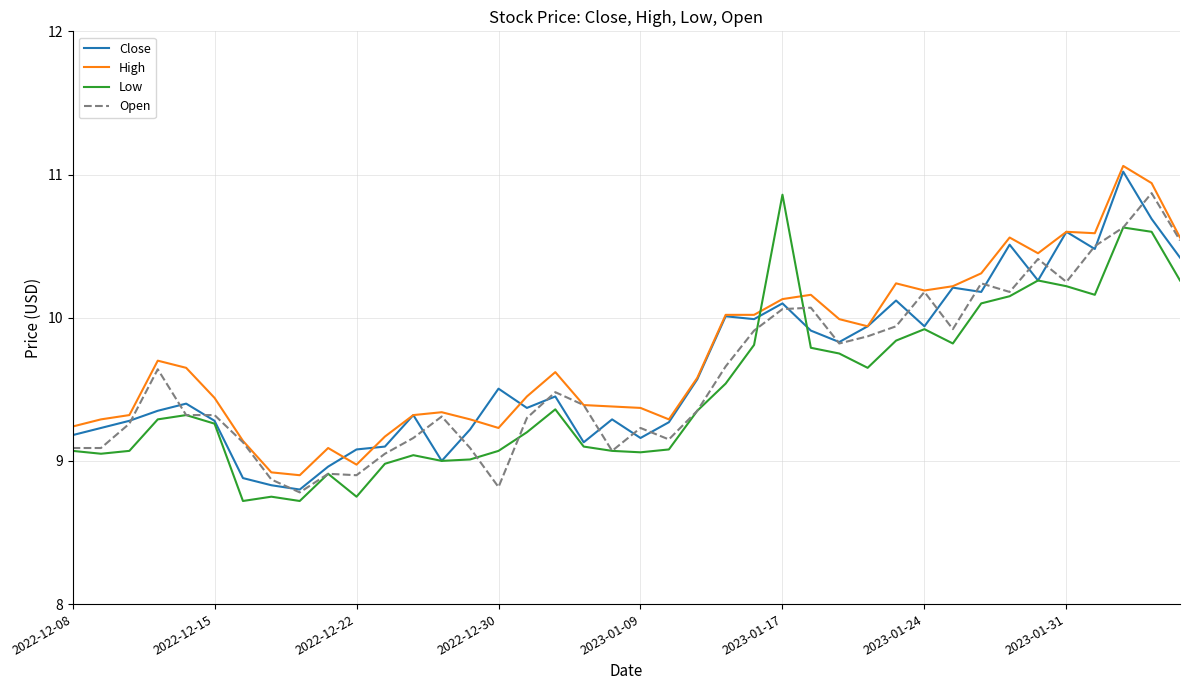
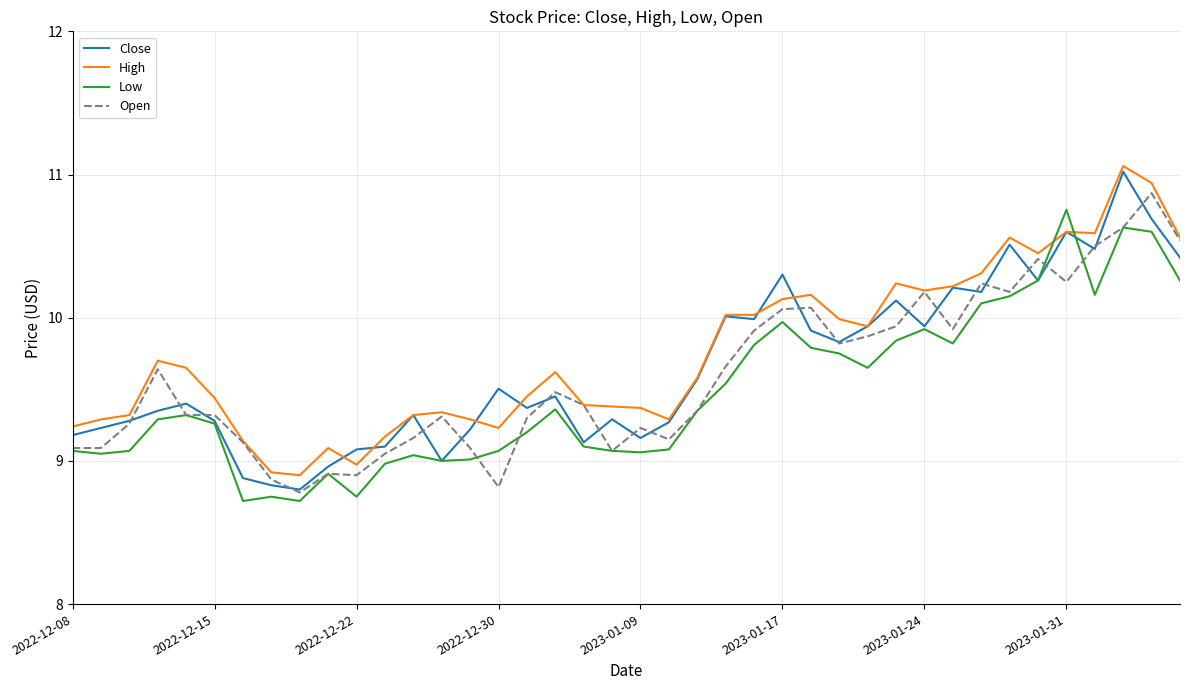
Close, 2023-01-17: 10.10 -> 10.30
Low, 2023-01-17: 10.86 -> 9.97
Low, 2023-01-31: 10.22 -> 10.75
